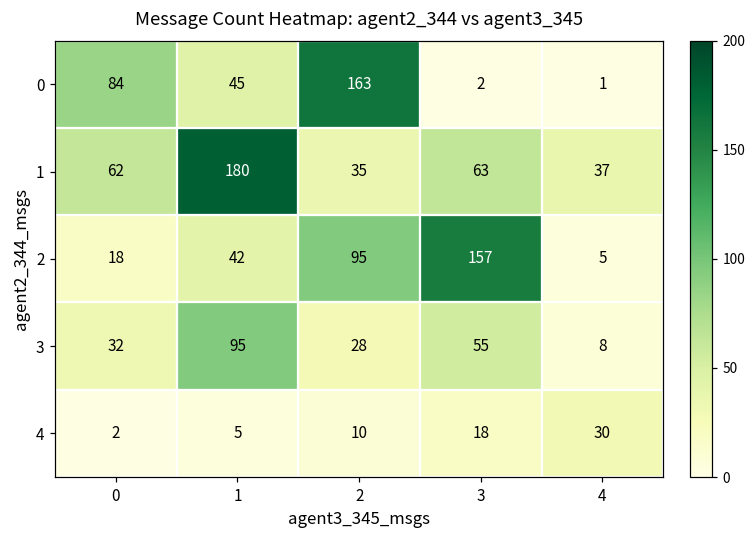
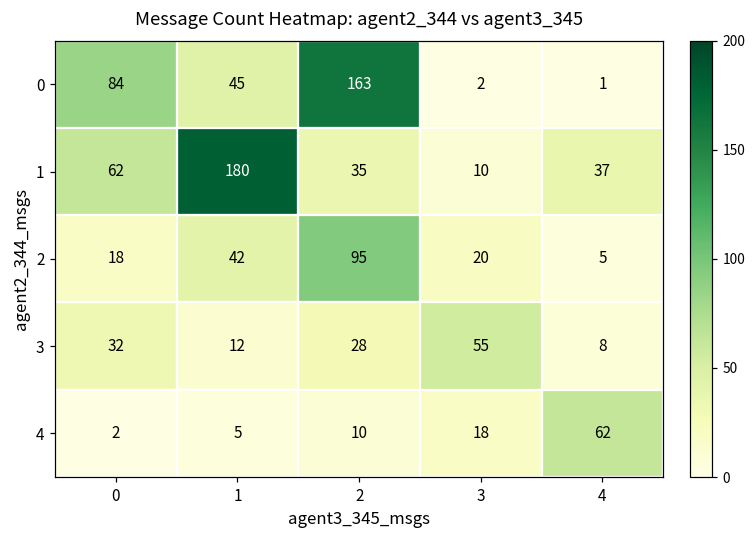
1, 3: 63 -> 10
2, 3: 157 -> 20
3, 1: 95 -> 12
4, 4: 30 -> 62
